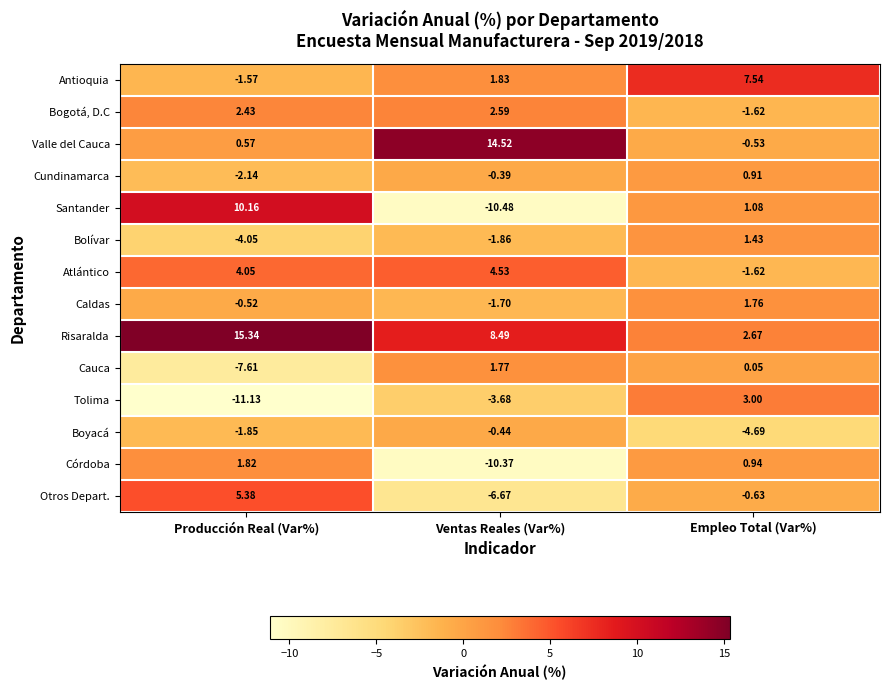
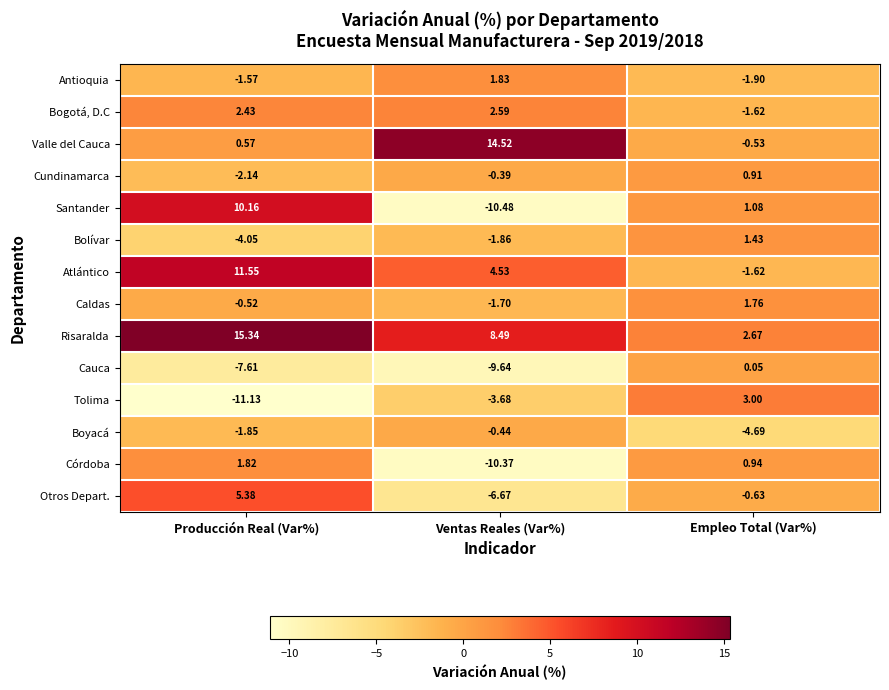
Antioquia, Empleo Total (Var%): 7.54 -> -1.90
Atlántico, Producción Real (Var%): 4.05 -> 11.55
Cauca, Ventas Reales (Var%): 1.77 -> -9.64
